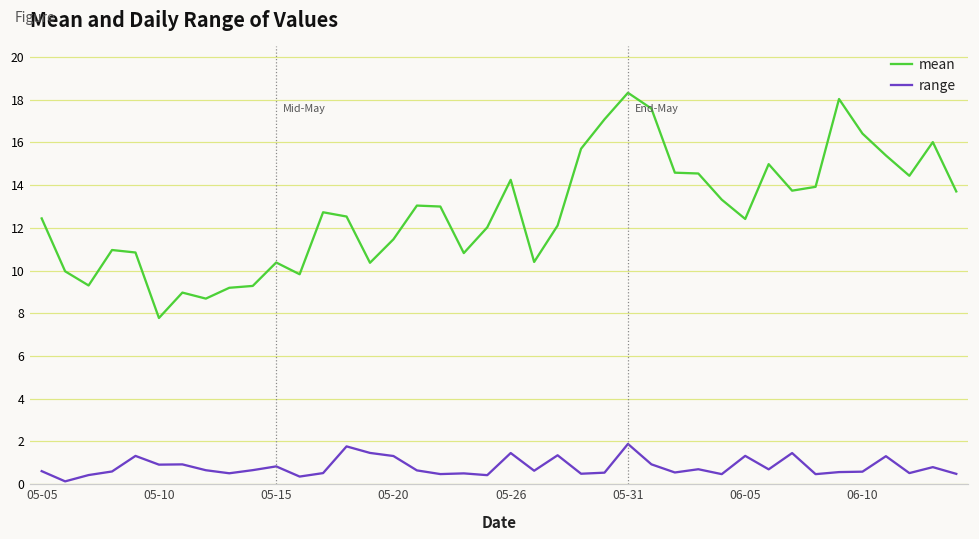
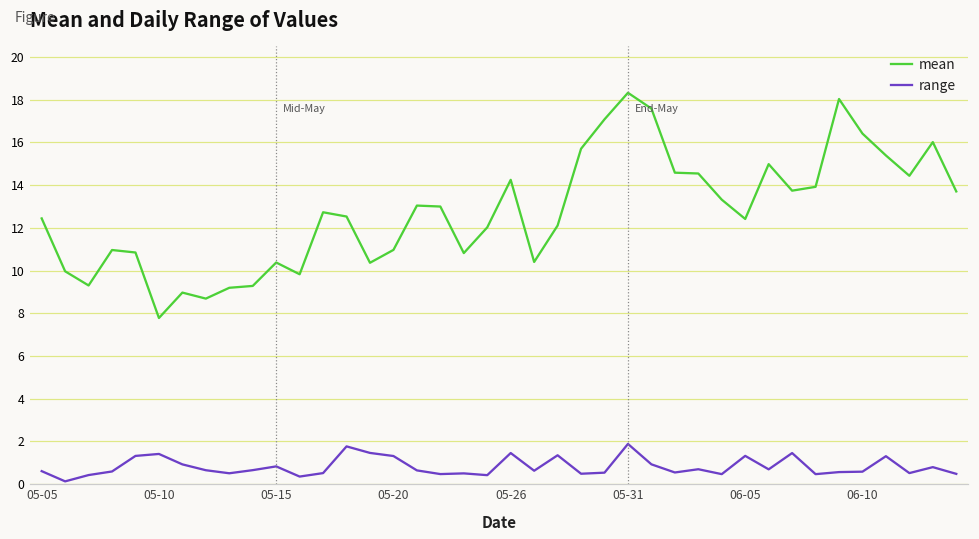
range, 05-10: 0.9 -> 1.4
mean, 05-20: 11.5 -> 11.0
